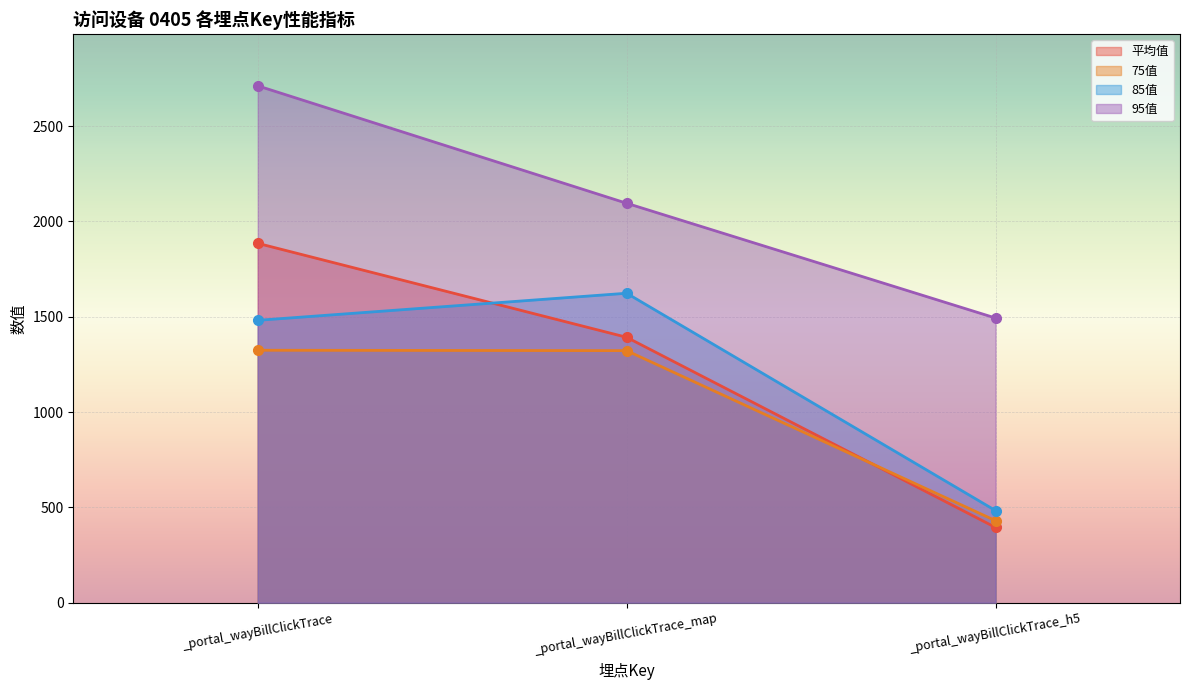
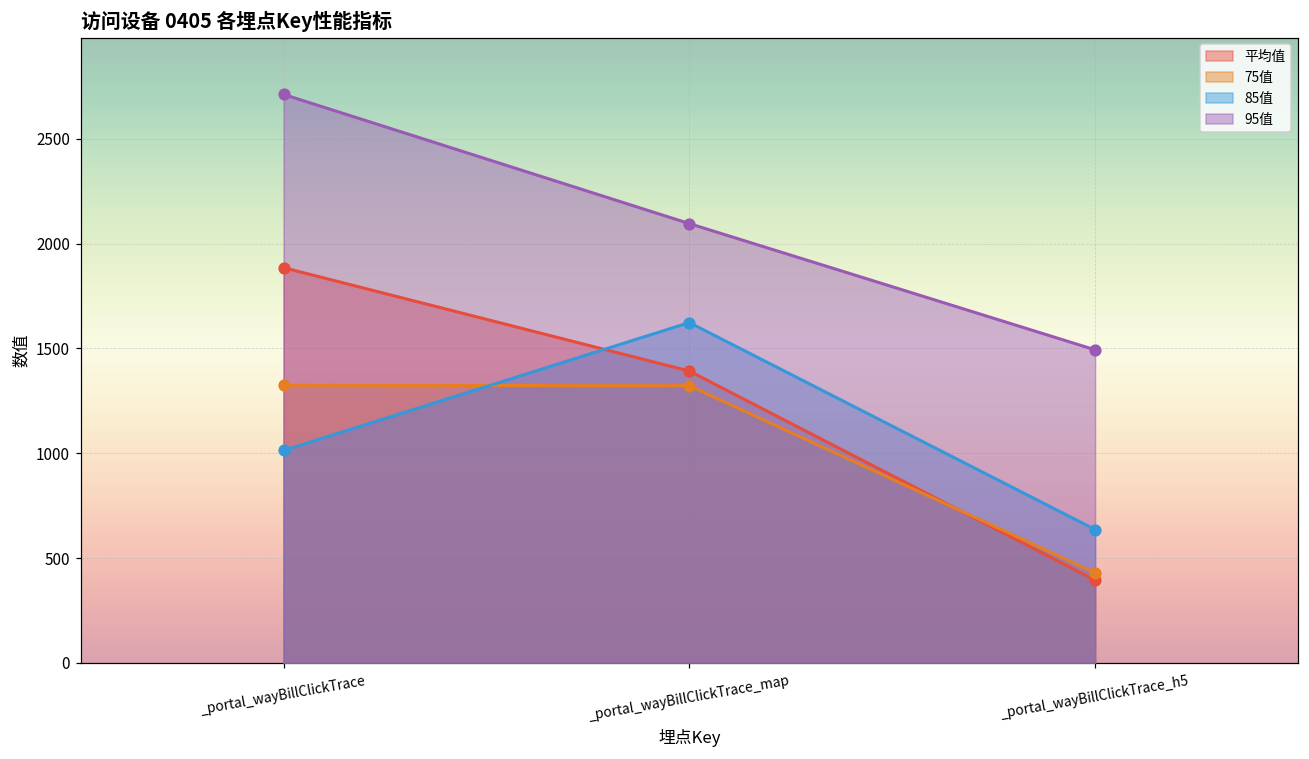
85值, _portal_wayBillClickTrace: 1480 -> 1010
85值, _portal_wayBillClickTrace_h5: 480 -> 640
